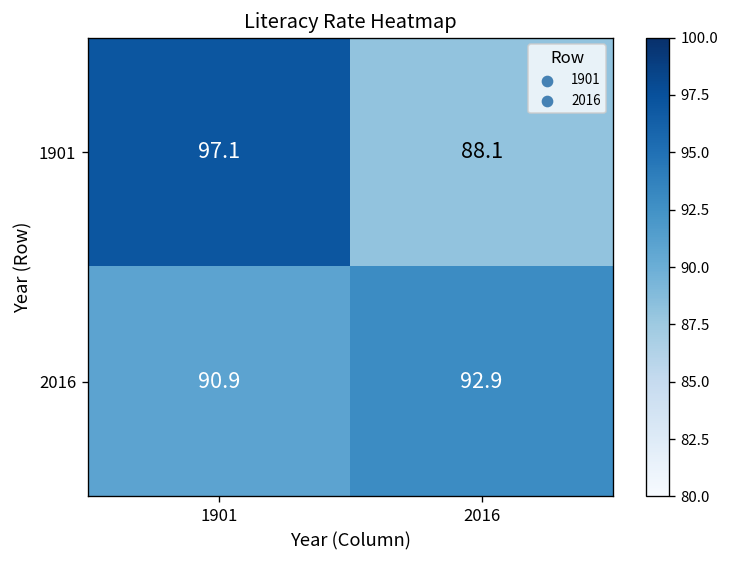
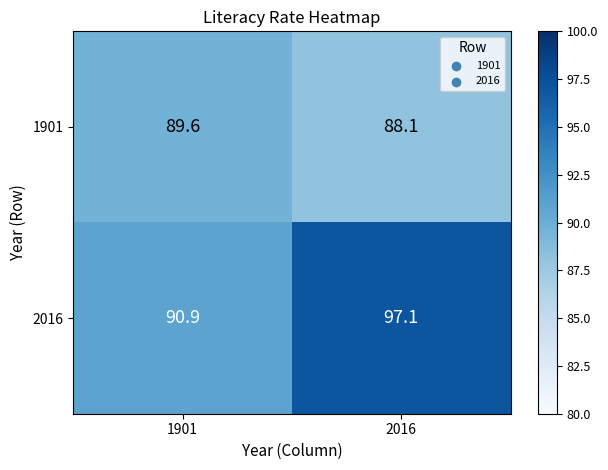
1901, 1901: 97.1 -> 89.6
2016, 2016: 92.9 -> 97.1
